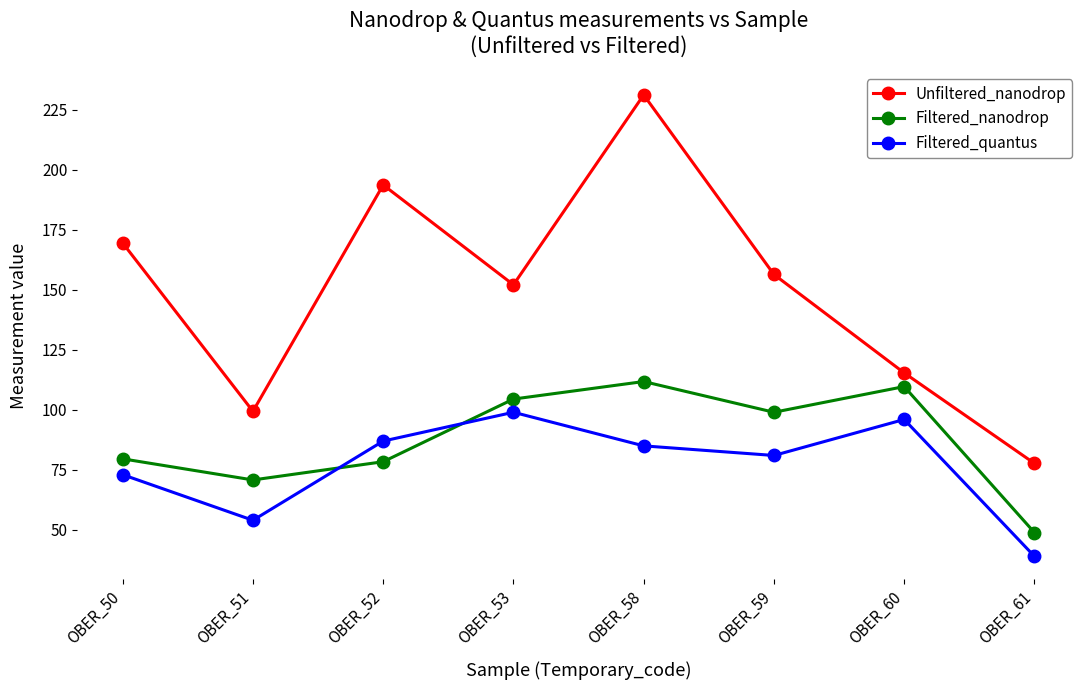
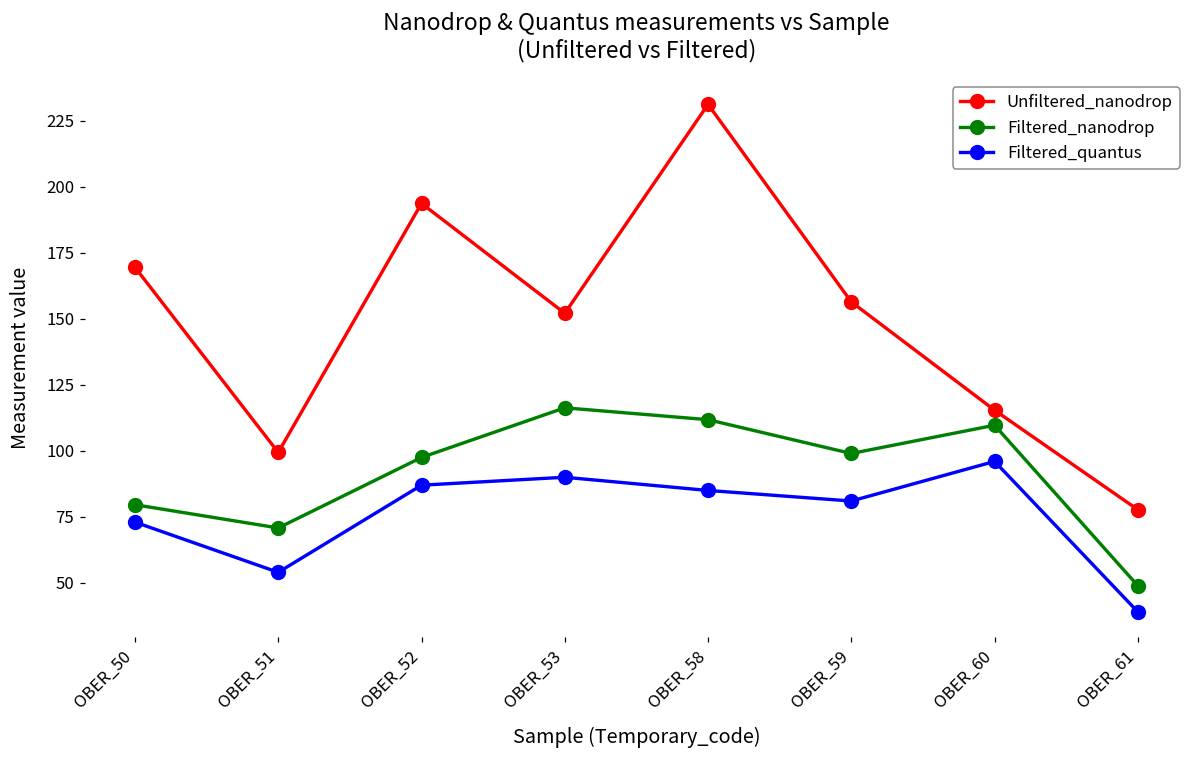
Filtered_nanodrop, OBER_52: 78 -> 98
Filtered_nanodrop, OBER_53: 105 -> 116
Filtered_quantus, OBER_53: 99 -> 90
